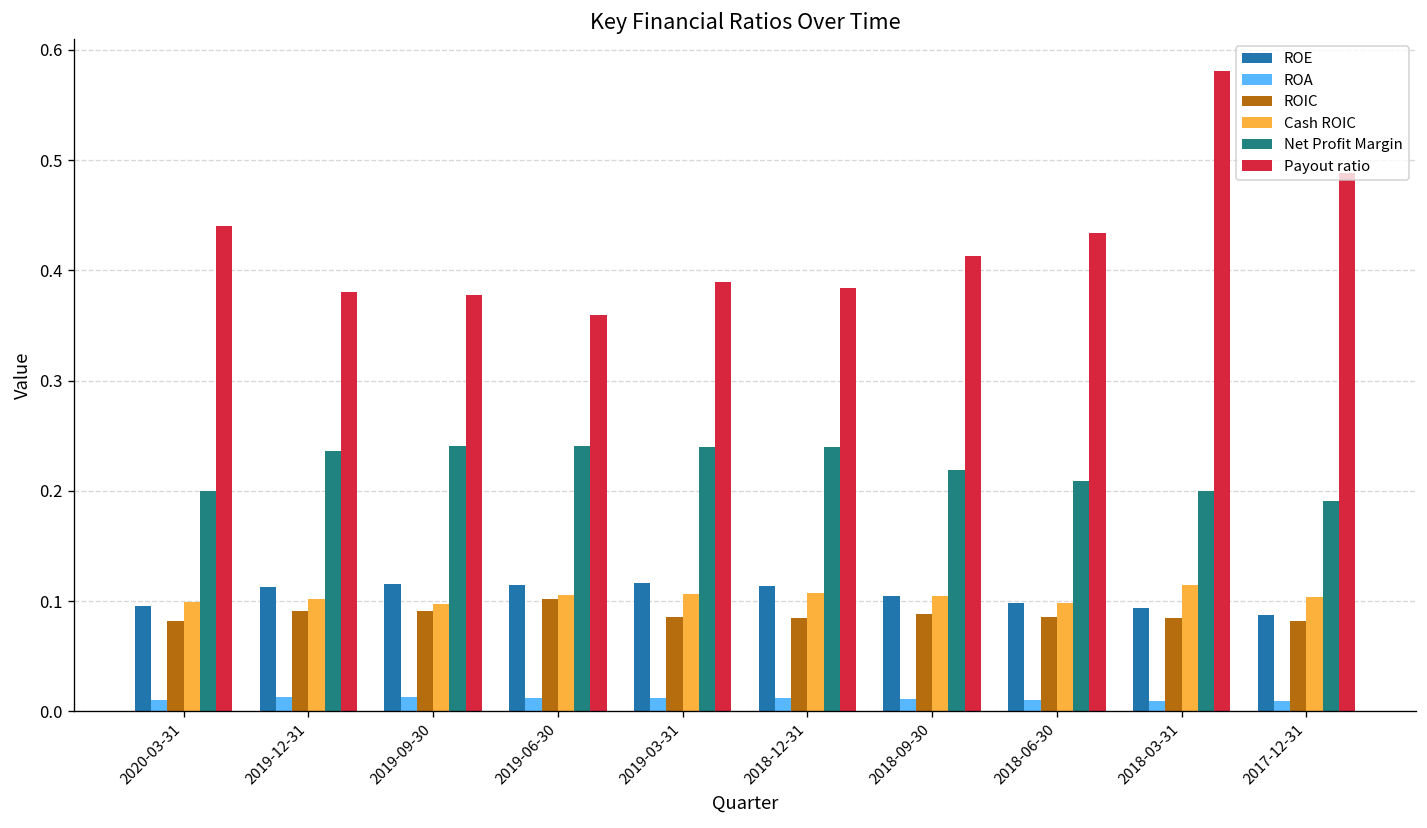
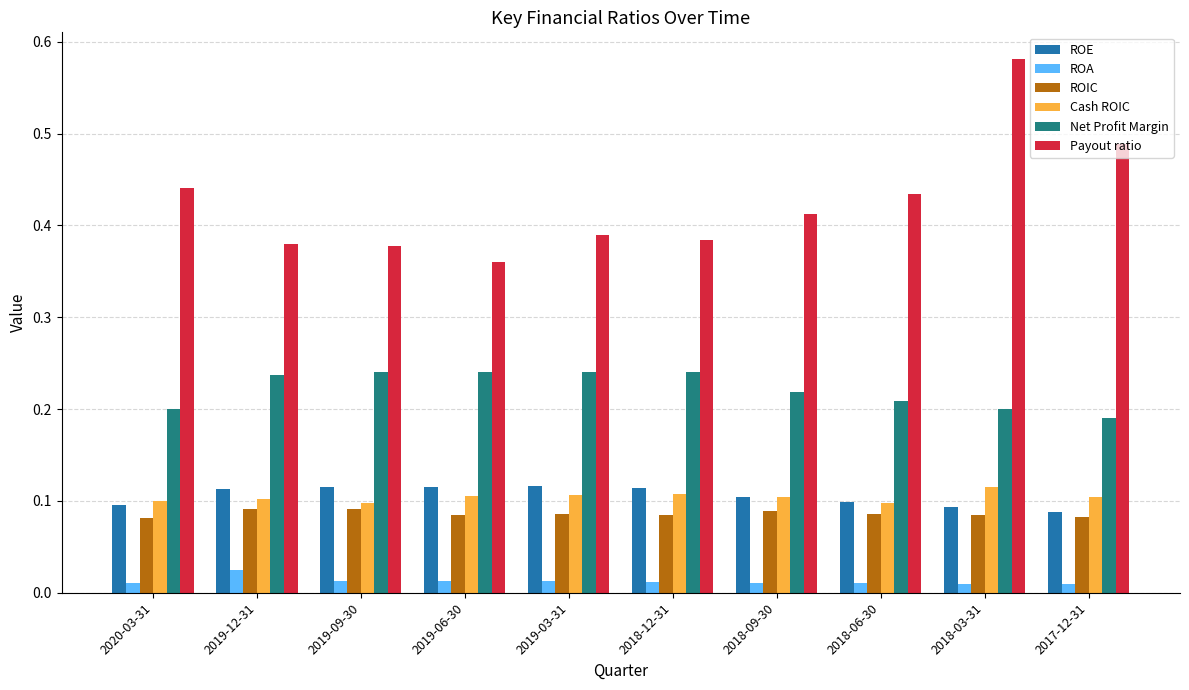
ROA, 2019-12-31: 0.01 -> 0.02
ROIC, 2019-06-30: 0.10 -> 0.08
